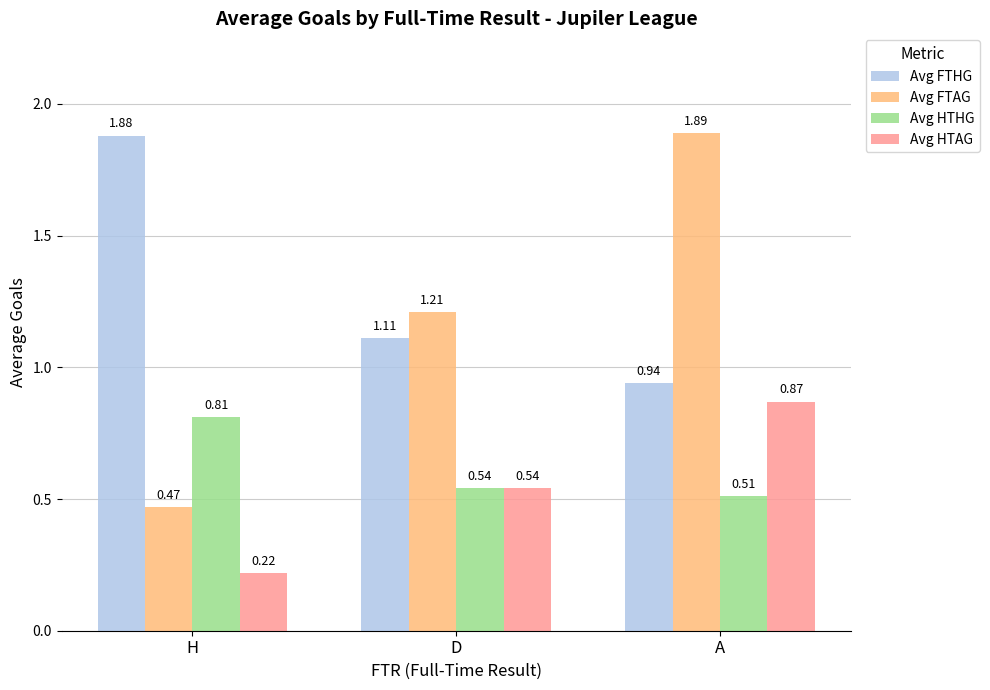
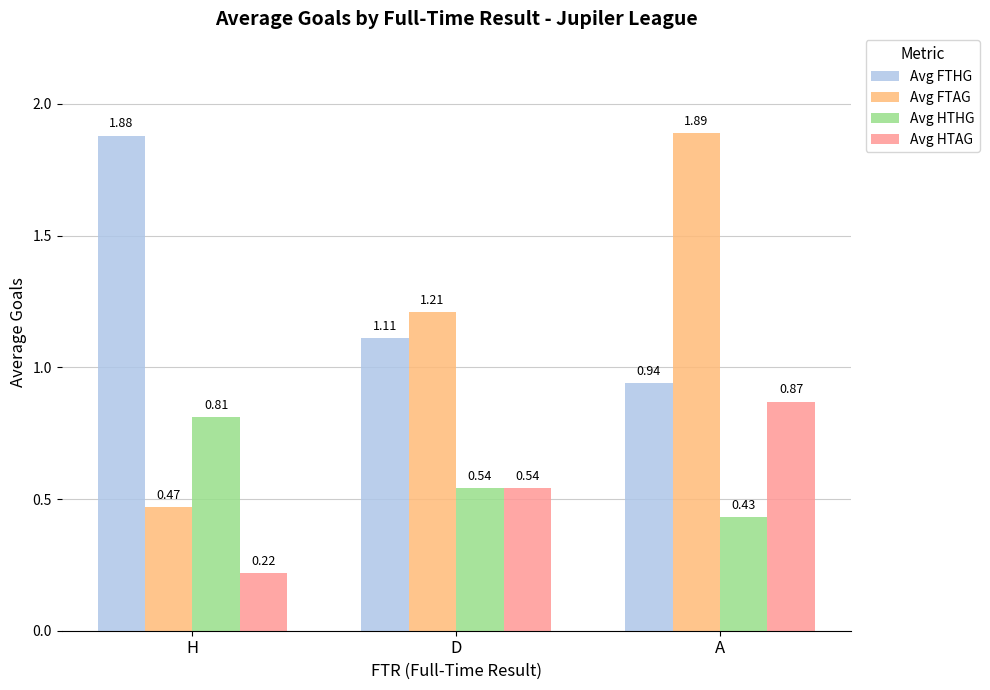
Avg HTHG, A: 0.51 -> 0.43
